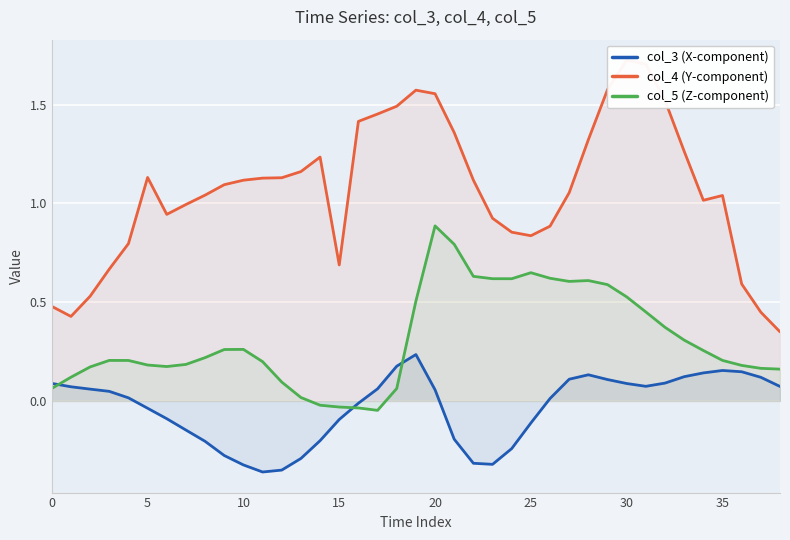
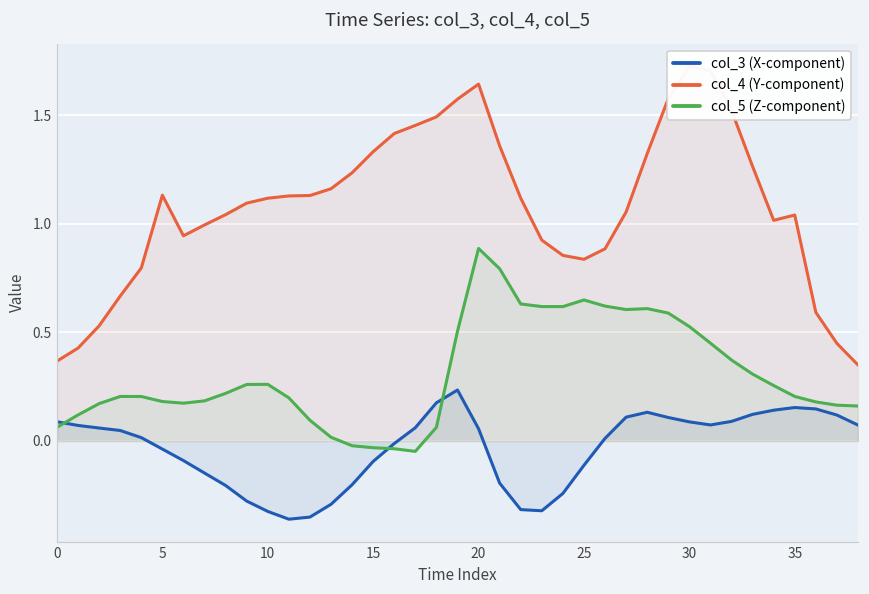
col_4 (Y-component), 0: 0.48 -> 0.37
col_4 (Y-component), 15: 0.69 -> 1.33
col_4 (Y-component), 20: 1.56 -> 1.64
